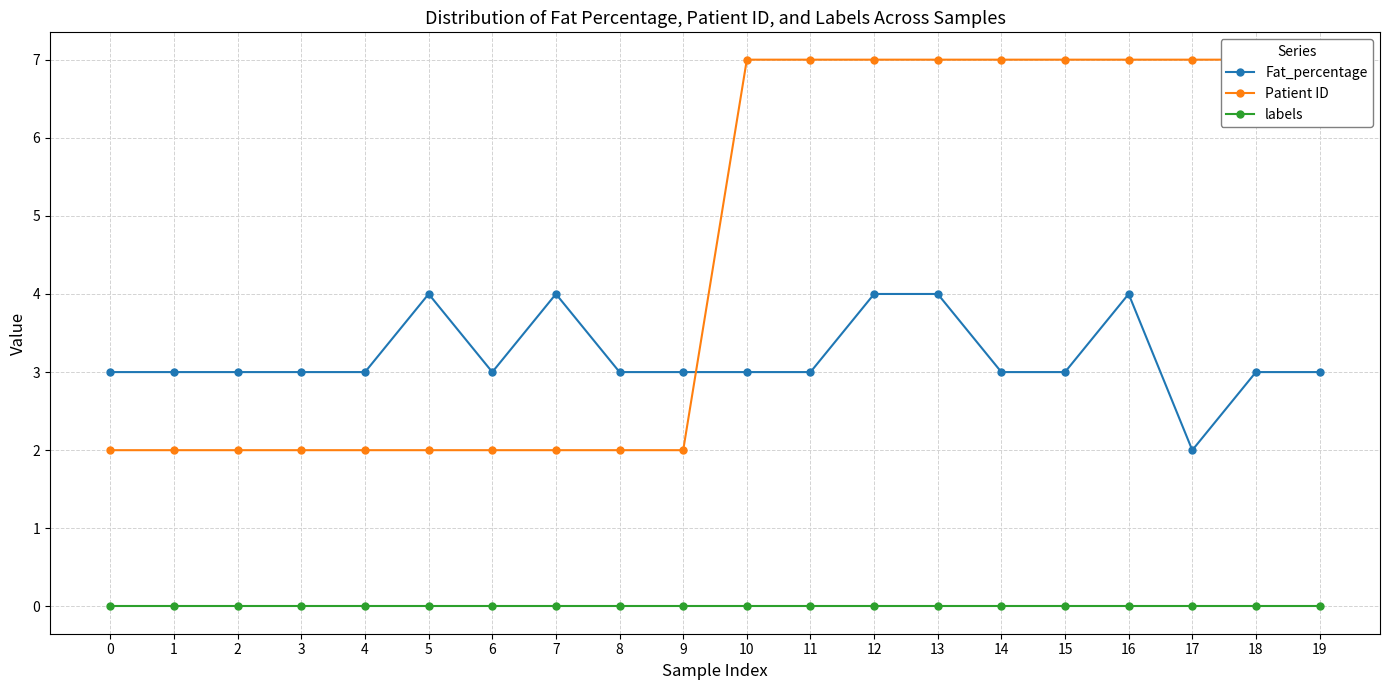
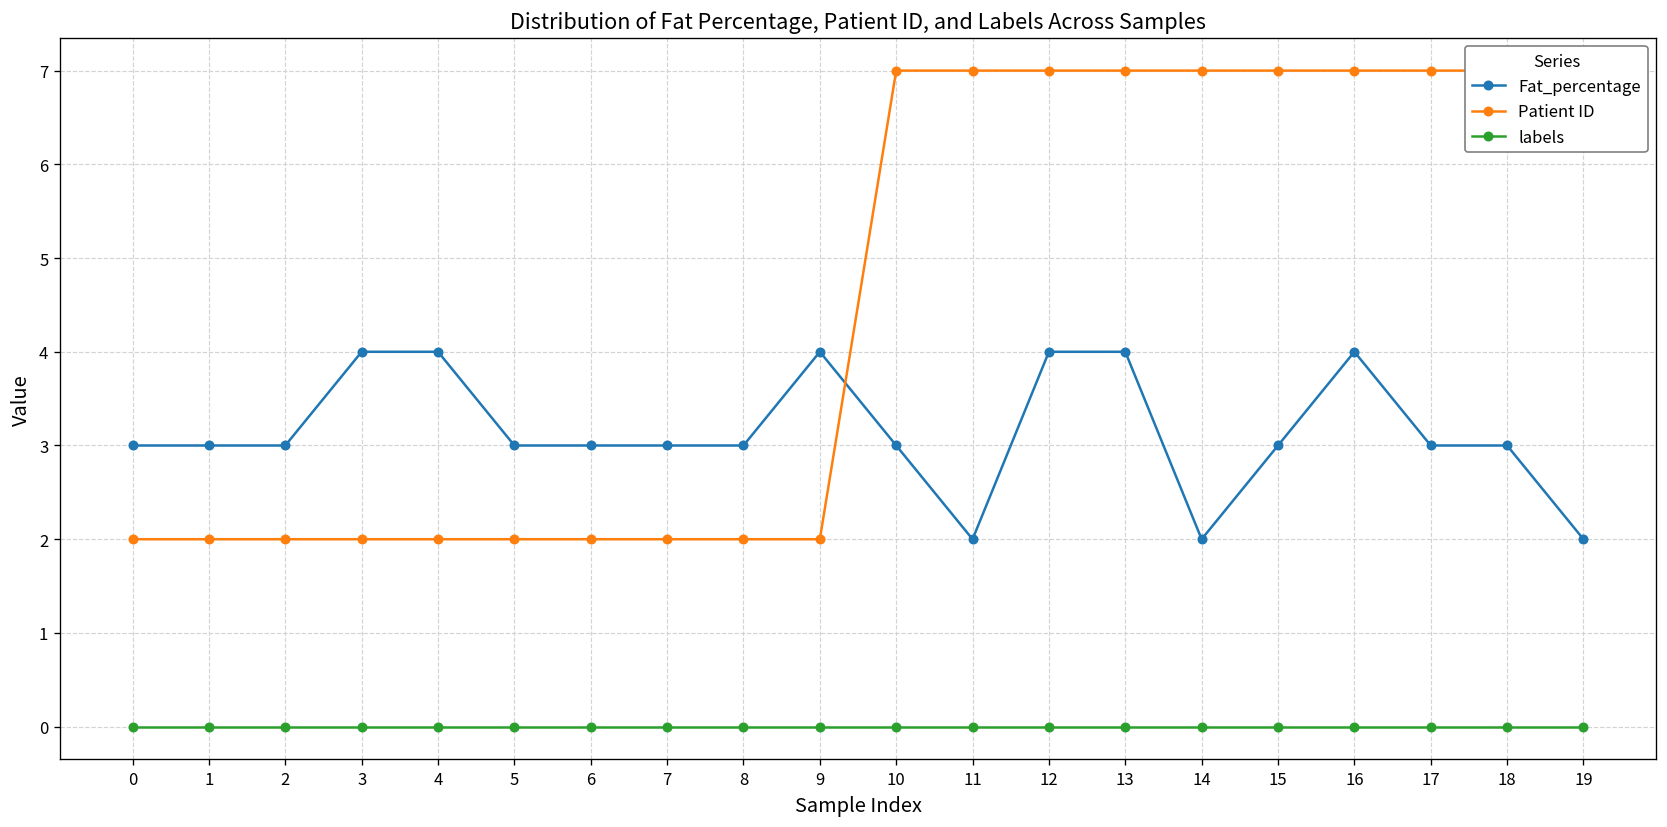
Fat_percentage, 3: 3 -> 4
Fat_percentage, 4: 3 -> 4
Fat_percentage, 5: 4 -> 3
Fat_percentage, 7: 4 -> 3
Fat_percentage, 9: 3 -> 4
Fat_percentage, 11: 3 -> 2
Fat_percentage, 14: 3 -> 2
Fat_percentage, 17: 2 -> 3
Fat_percentage, 19: 3 -> 2
